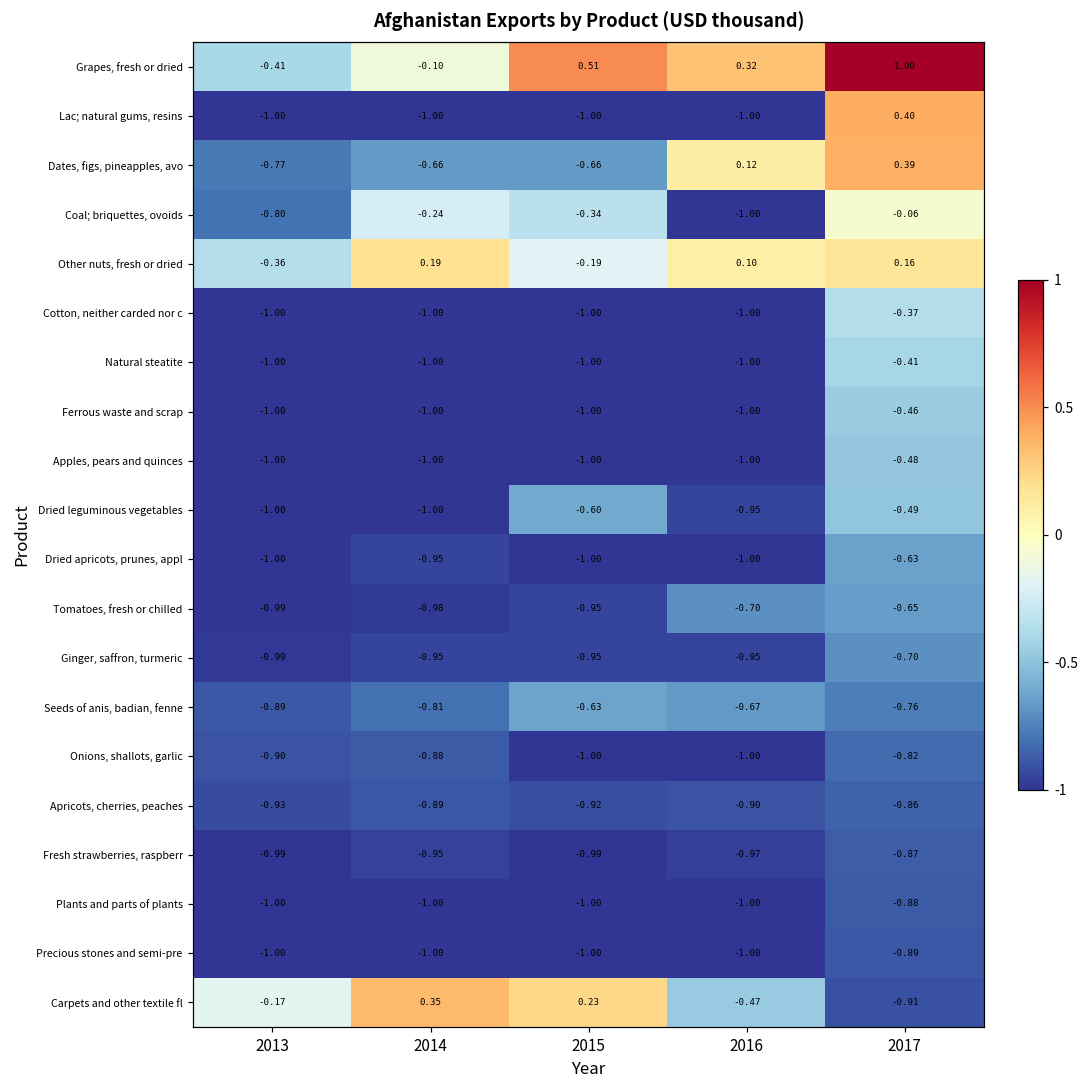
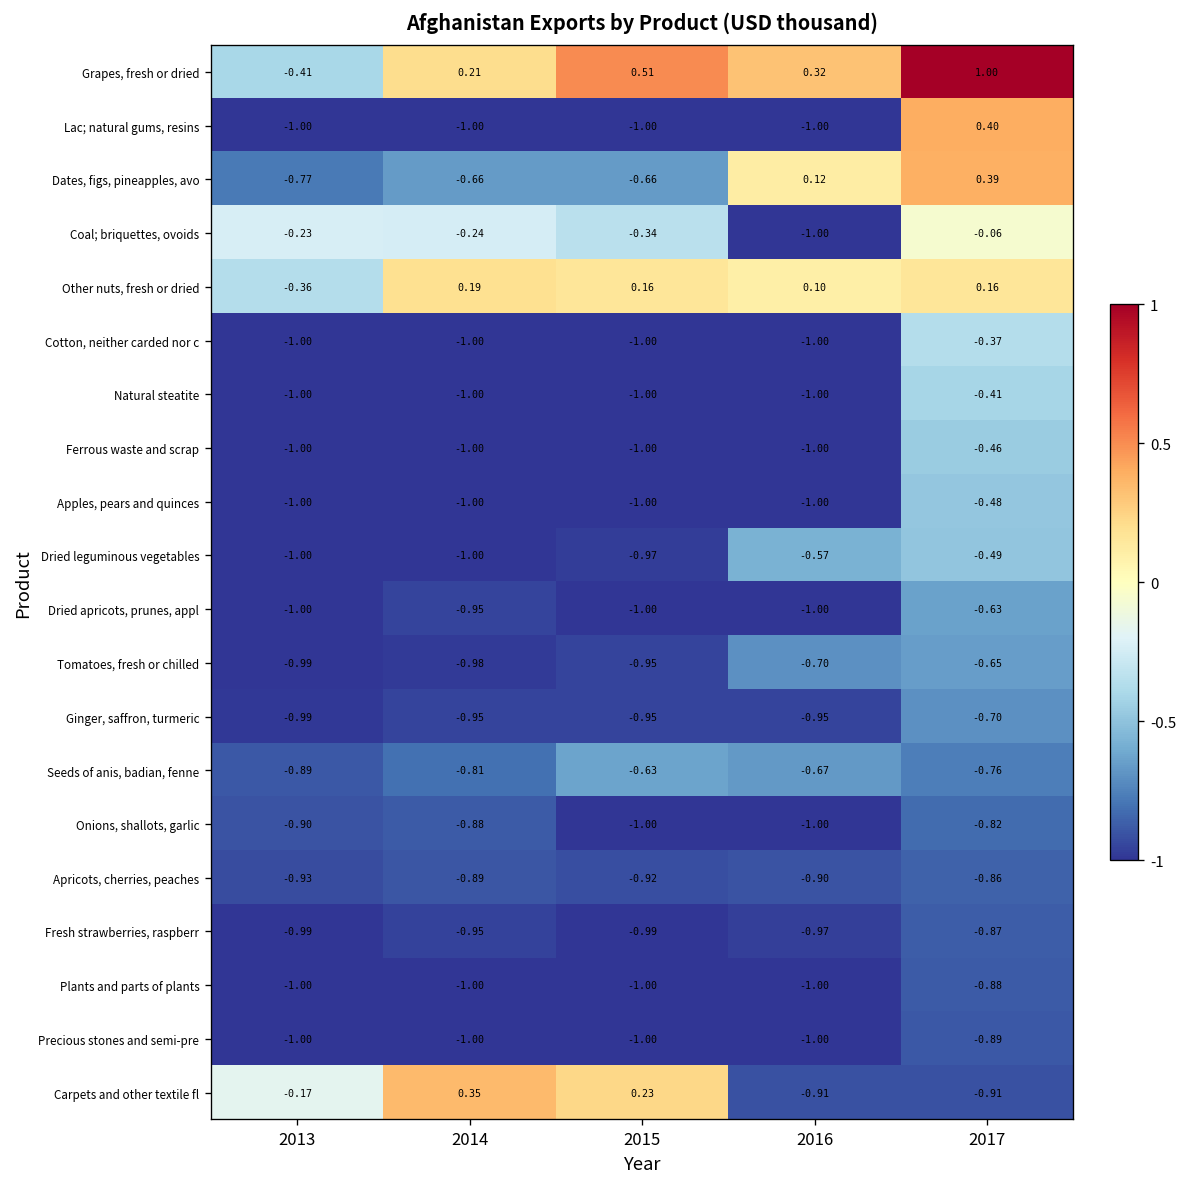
Grapes, fresh or dried, 2014: -0.10 -> 0.21
Coal; briquettes, ovoids, 2013: -0.80 -> -0.23
Other nuts, fresh or dried, 2015: -0.19 -> 0.16
Dried leguminous vegetables, 2015: -0.60 -> -0.97
Dried leguminous vegetables, 2016: -0.95 -> -0.57
Carpets and other textile fl, 2016: -0.47 -> -0.91
